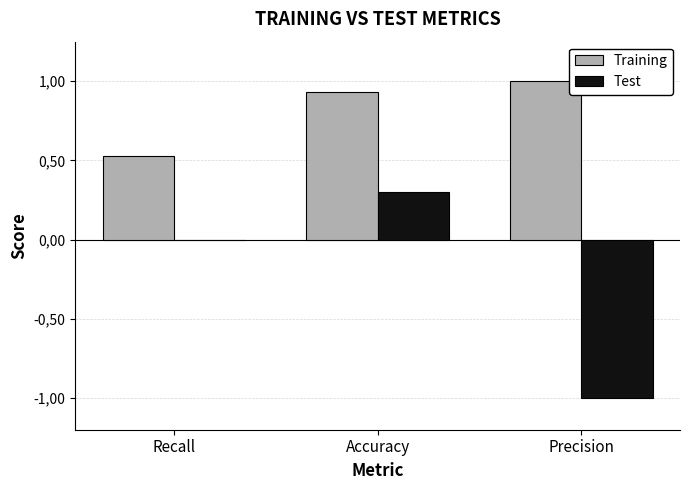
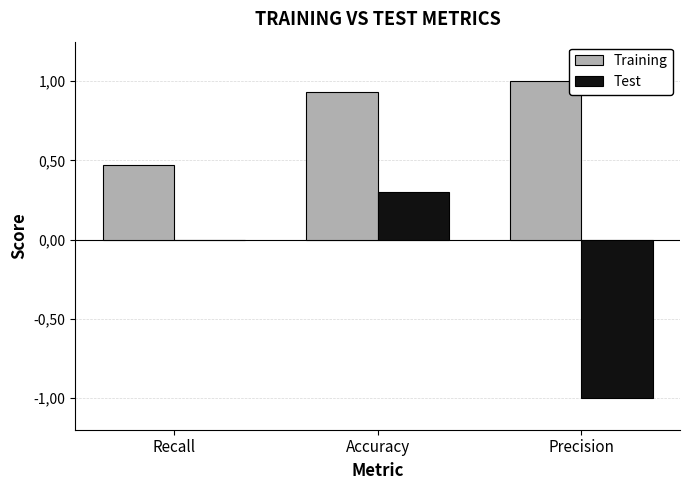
Training, Recall: 53 -> 47
